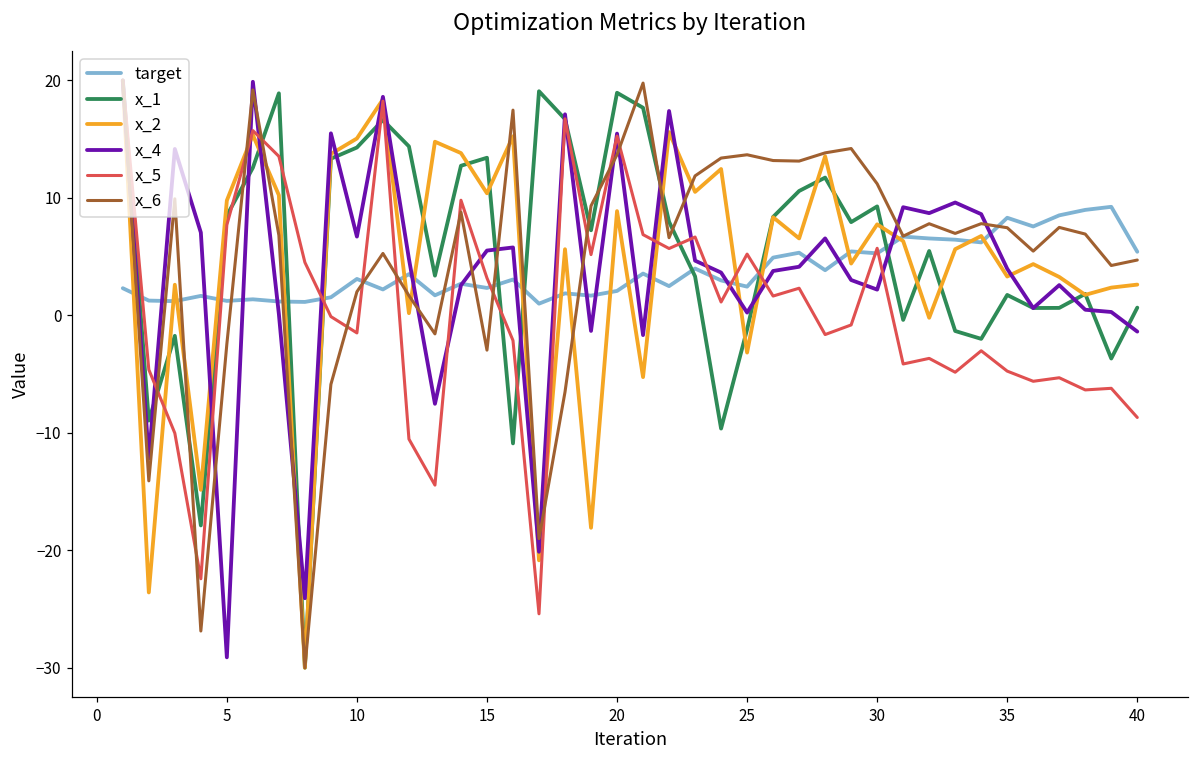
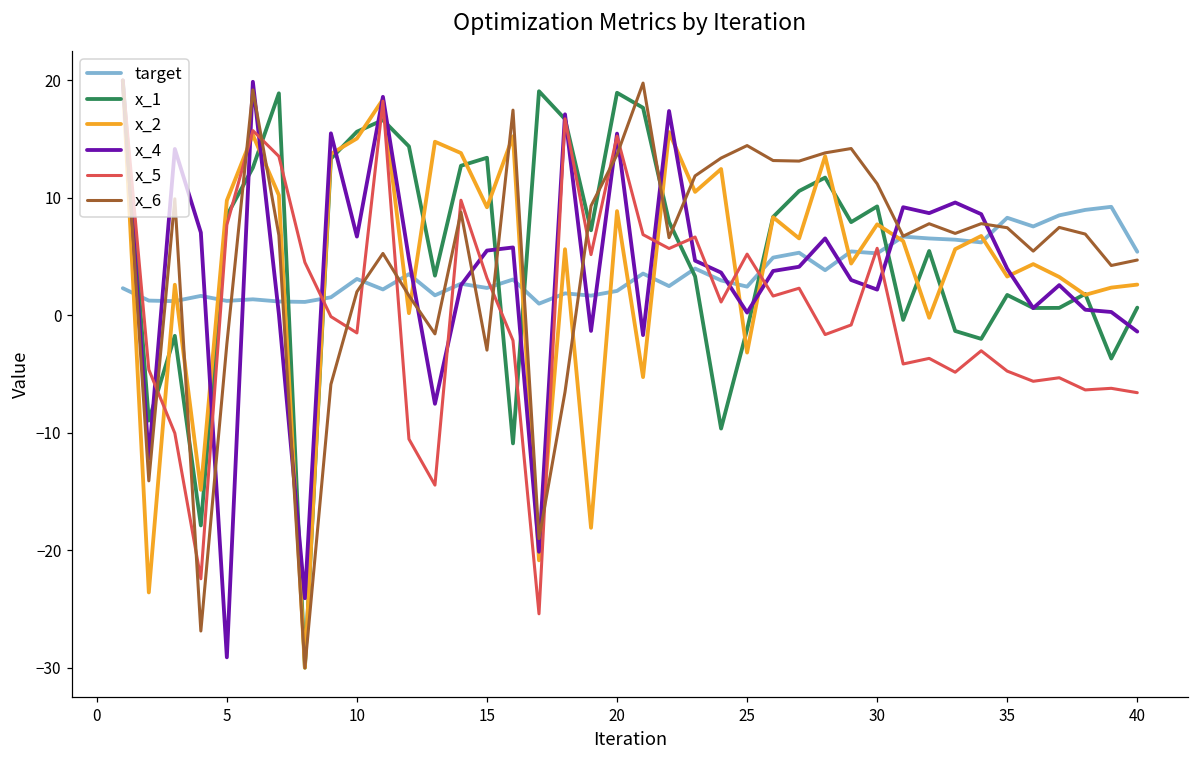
x_1, 10: 14.3 -> 15.6
x_2, 15: 10.4 -> 9.2
x_6, 25: 13.7 -> 14.5
x_5, 40: -8.7 -> -6.6
